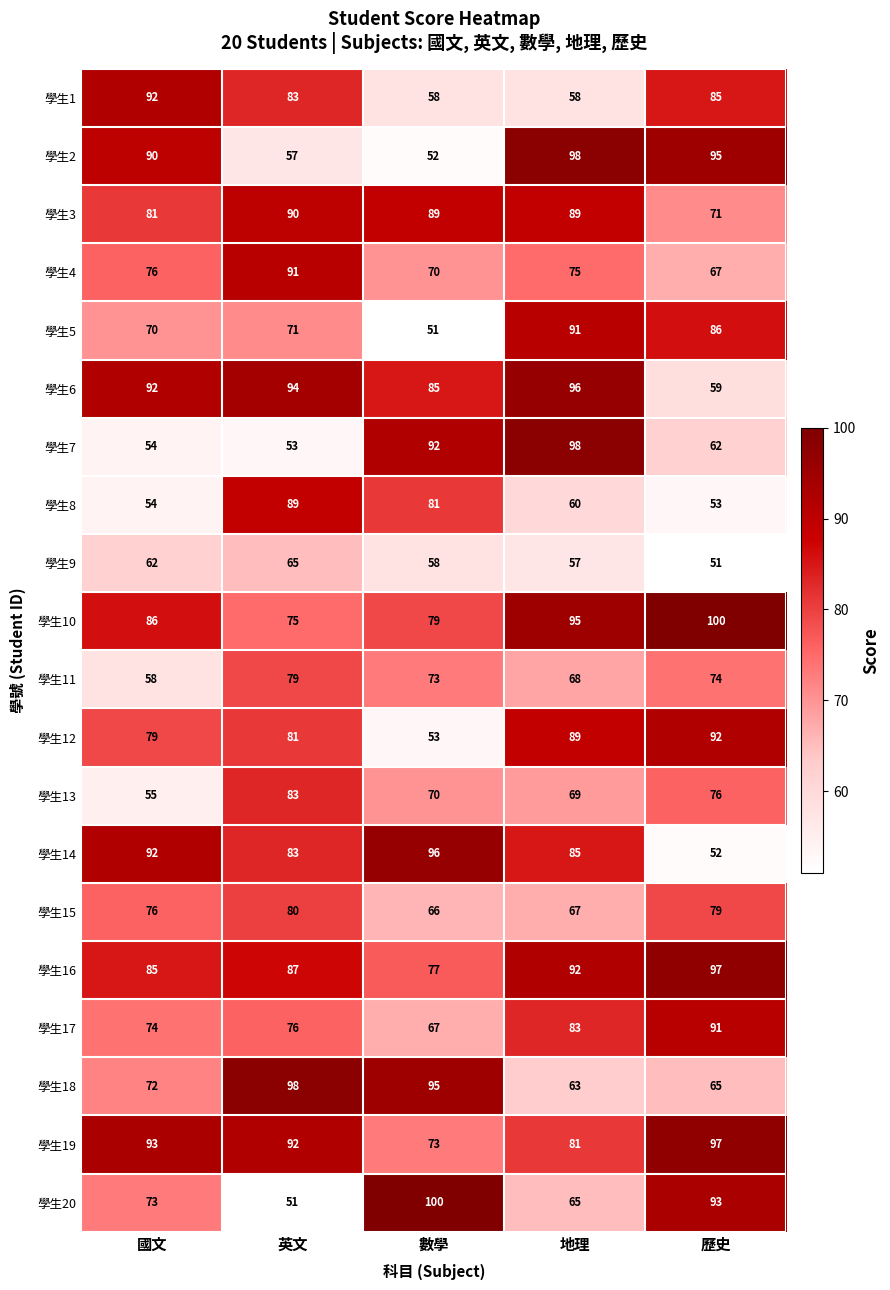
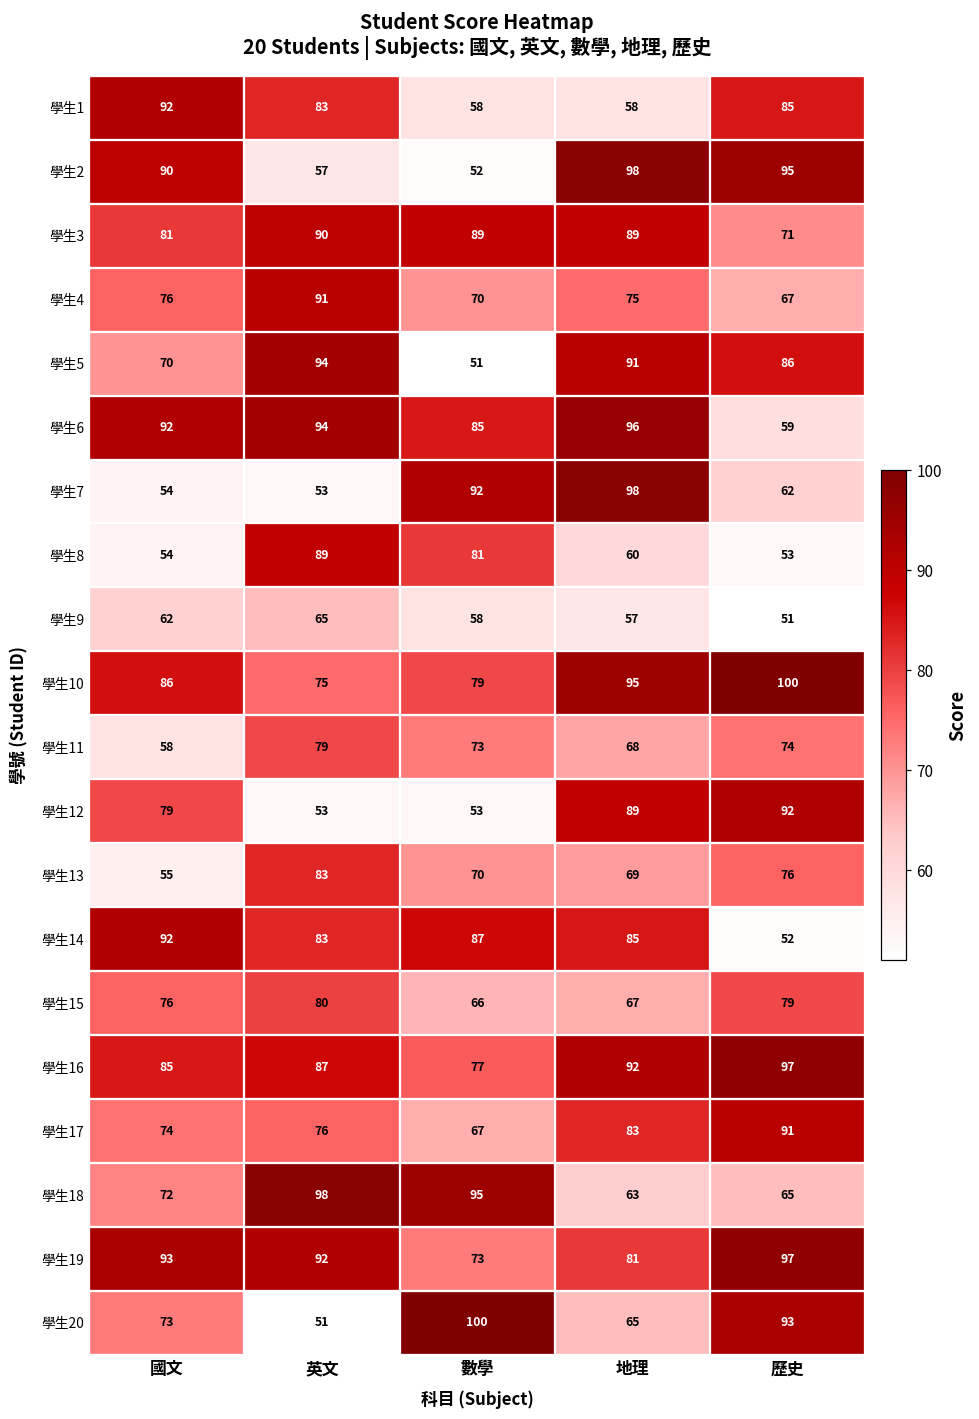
學生5, 英文: 71 -> 94
學生12, 英文: 81 -> 53
學生14, 數學: 96 -> 87
